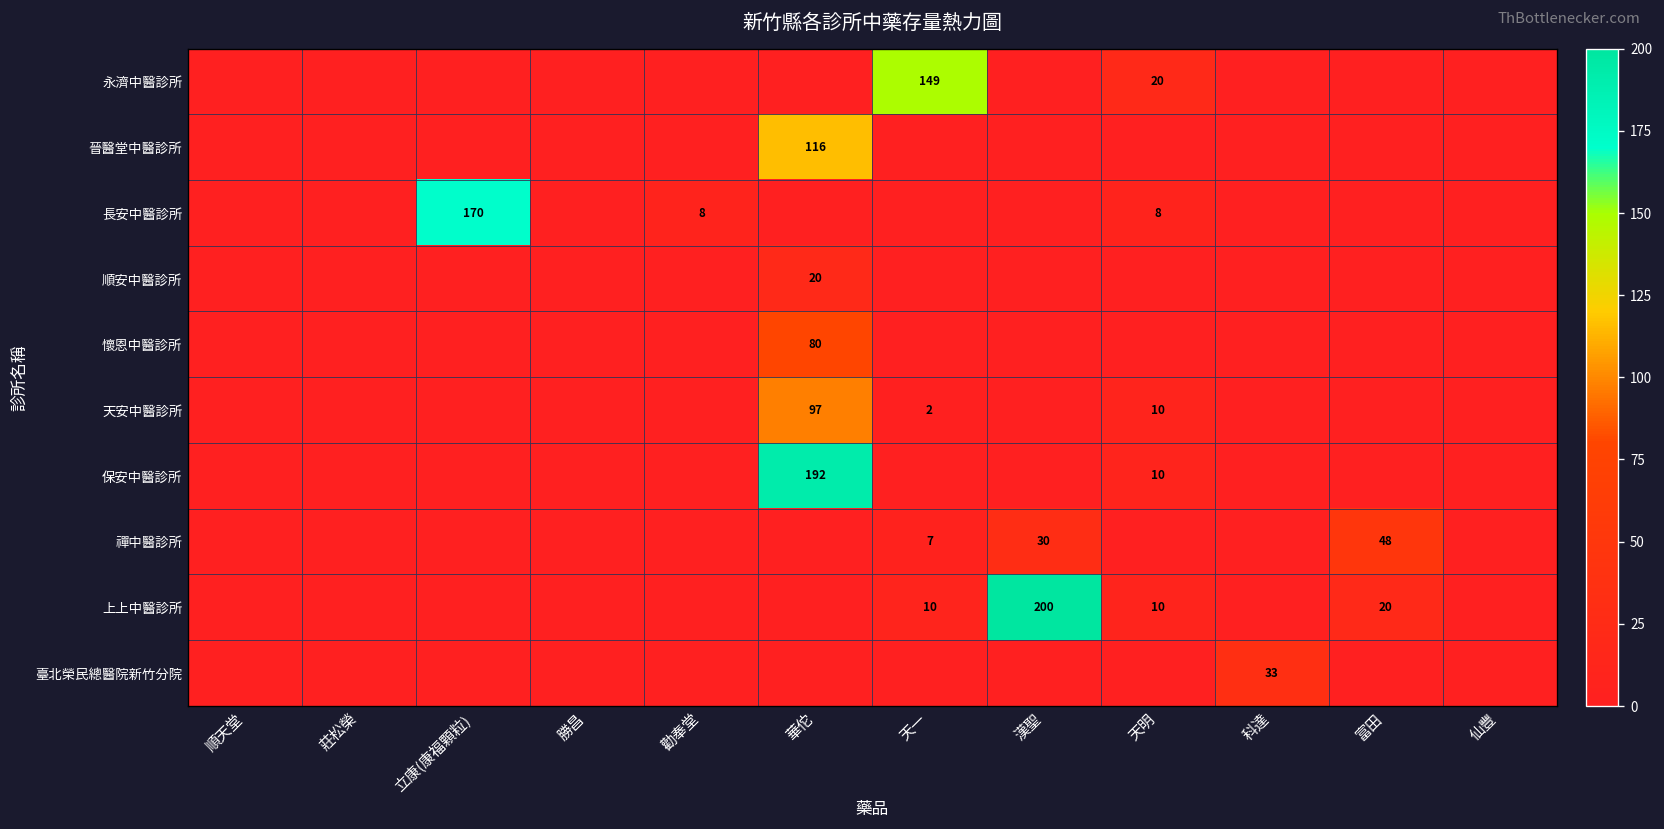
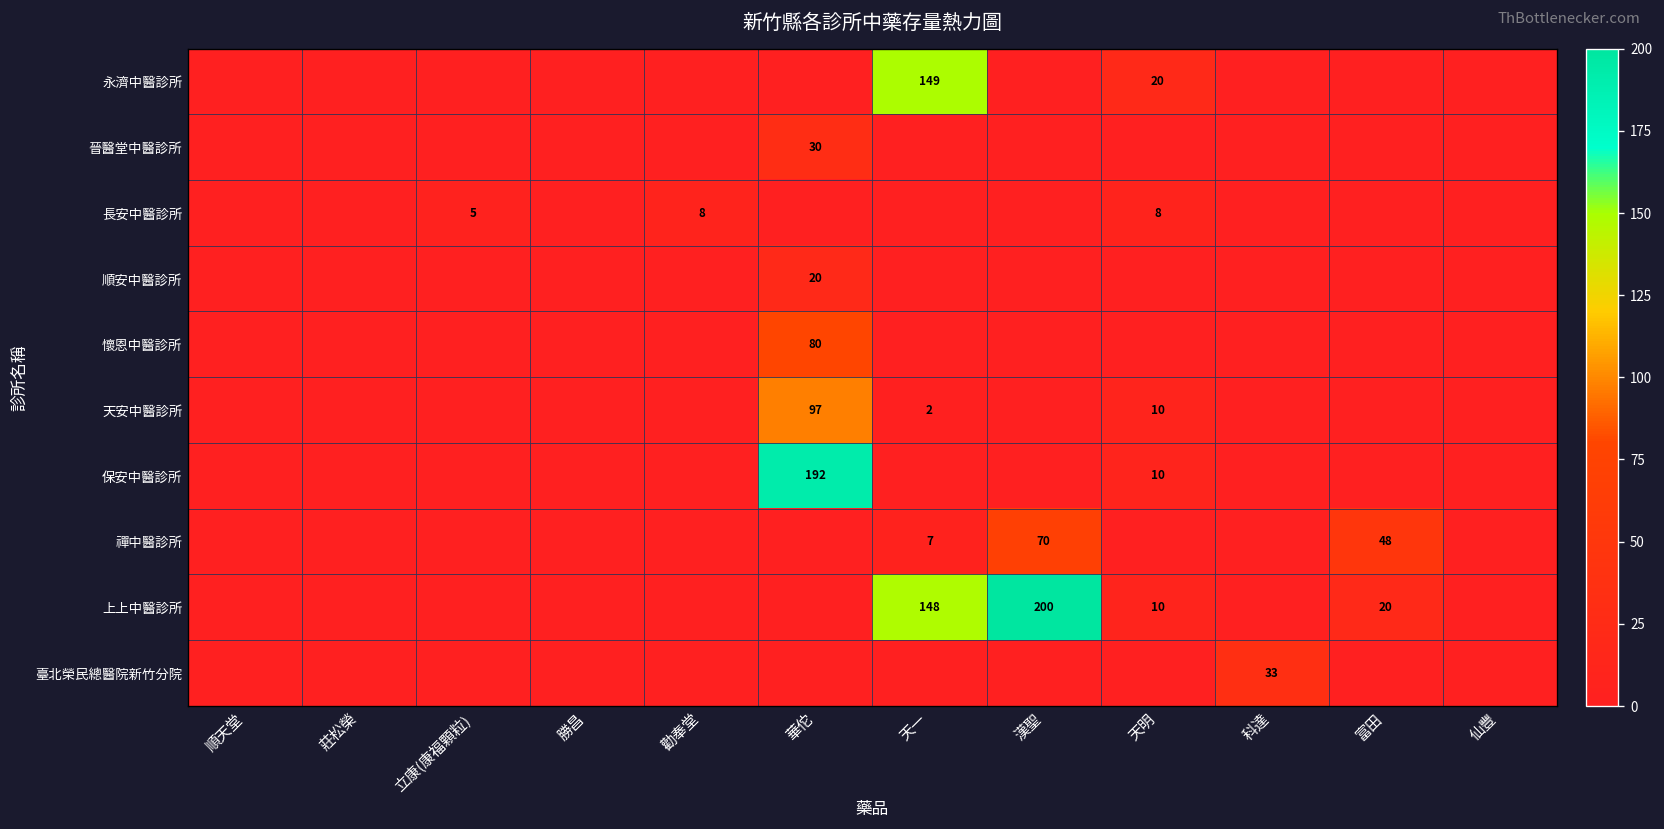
晉醫堂中醫診所, 華佗: 116 -> 30
長安中醫診所, 立康(康福顆粒): 170 -> 5
禪中醫診所, 漢聖: 30 -> 70
上上中醫診所, 天一: 10 -> 148
